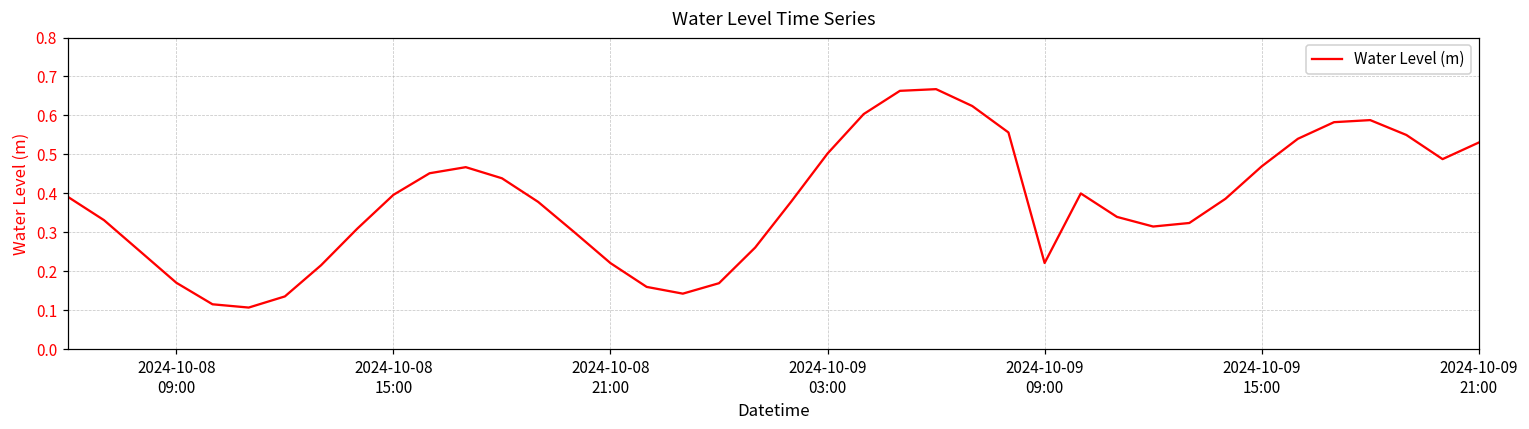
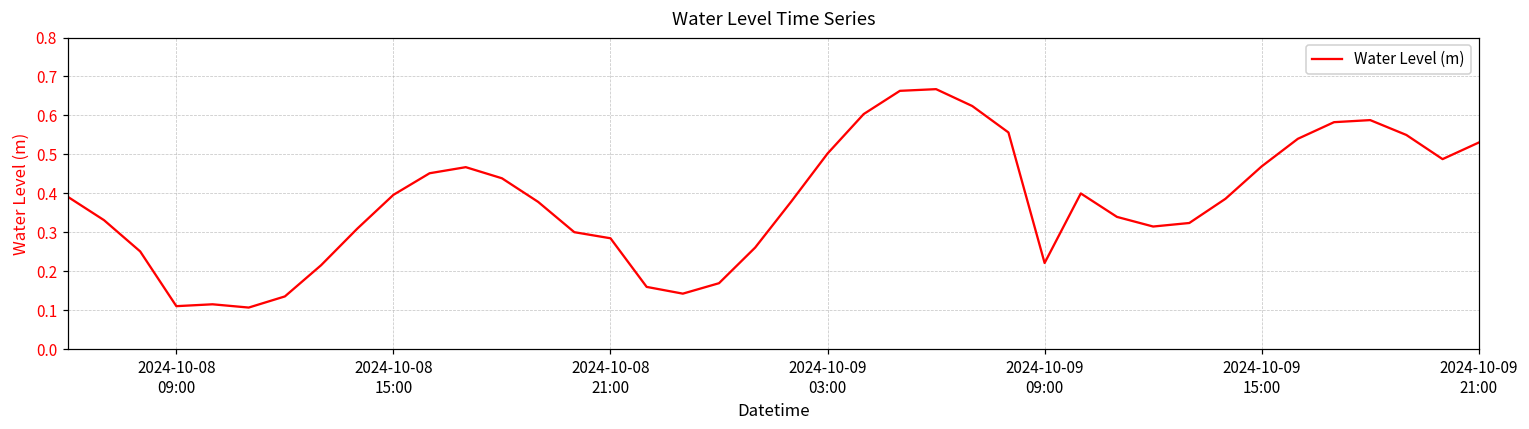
2024-10-08 09:00: 0.17 -> 0.11
2024-10-08 21:00: 0.22 -> 0.28
